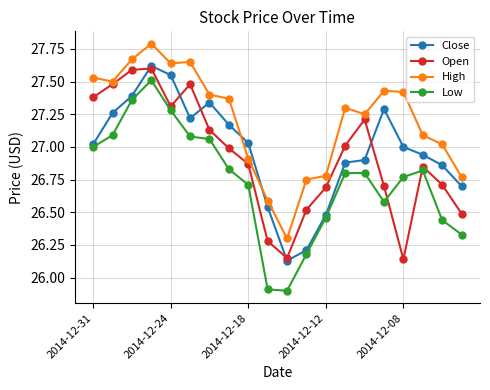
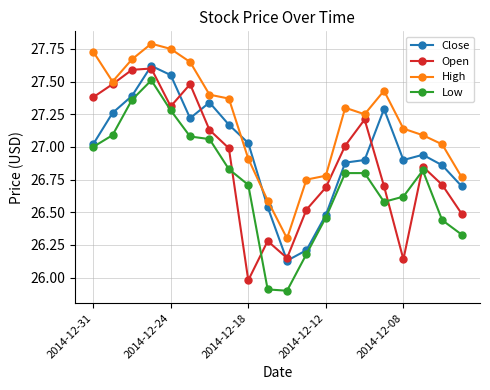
High, 2014-12-31: 27.53 -> 27.73
High, 2014-12-24: 27.64 -> 27.75
Open, 2014-12-18: 26.87 -> 25.98
Close, 2014-12-08: 27.0 -> 26.9
High, 2014-12-08: 27.42 -> 27.14
Low, 2014-12-08: 26.77 -> 26.62
